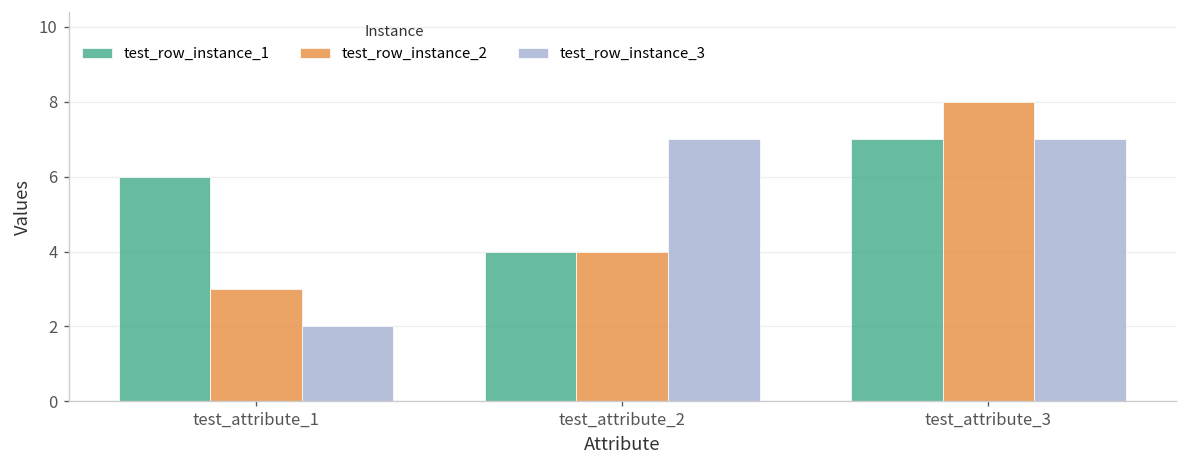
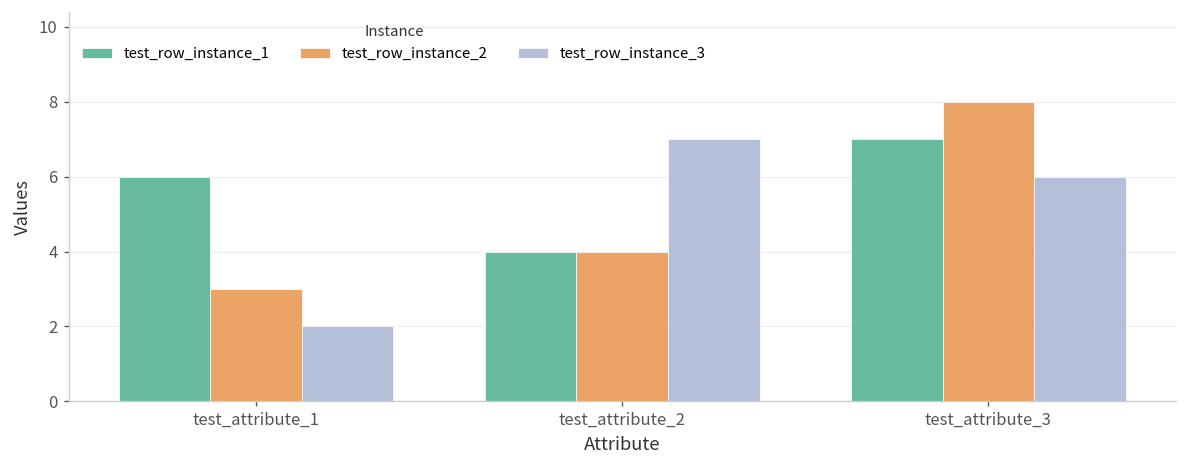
test_row_instance_3, test_attribute_3: 7 -> 6
